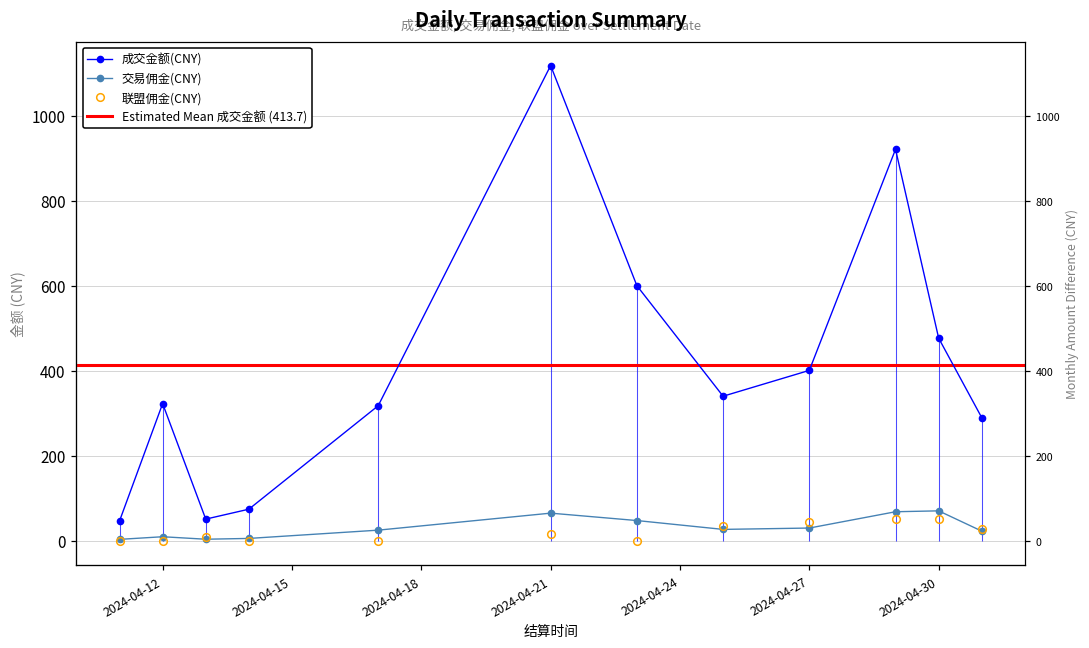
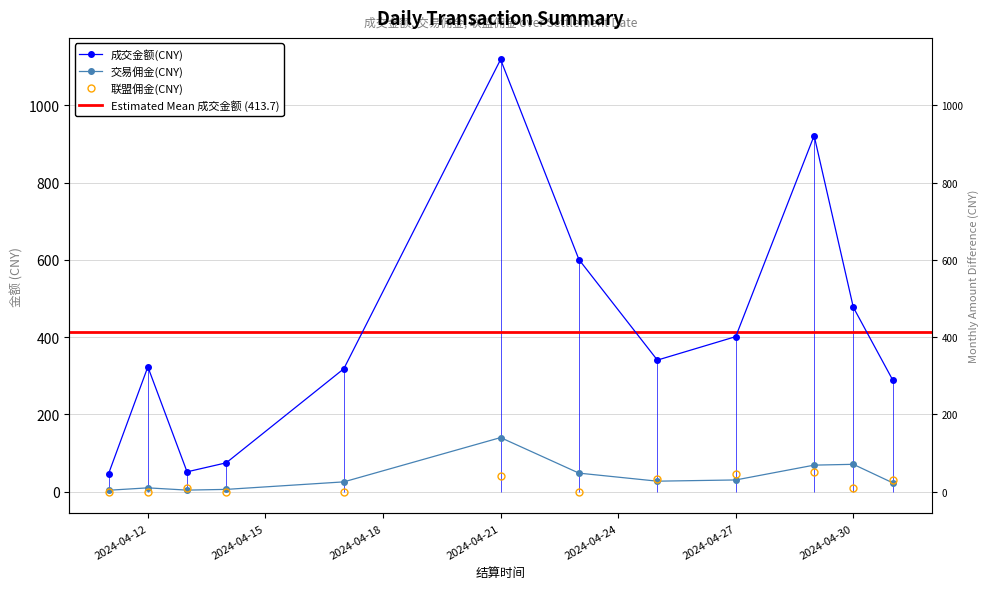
交易佣金(CNY), 2024-04-21: 70 -> 140
联盟佣金(CNY), 2024-04-21: 20 -> 40
联盟佣金(CNY), 2024-04-30: 50 -> 10
